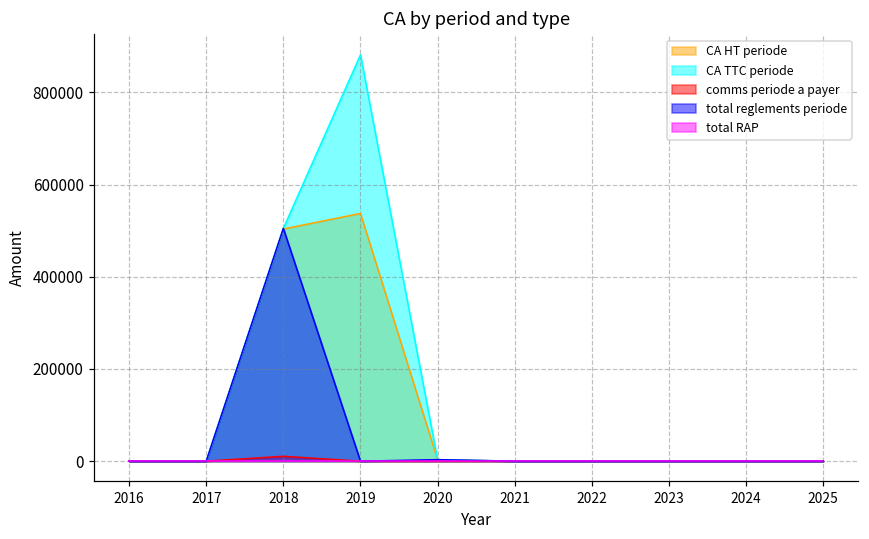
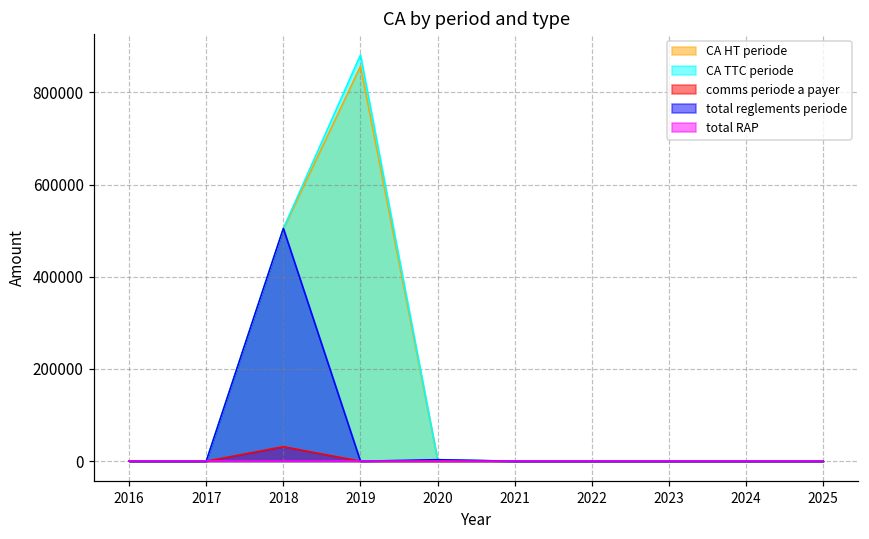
comms periode a payer, 2018: 10000 -> 30000
CA HT periode, 2019: 540000 -> 860000
